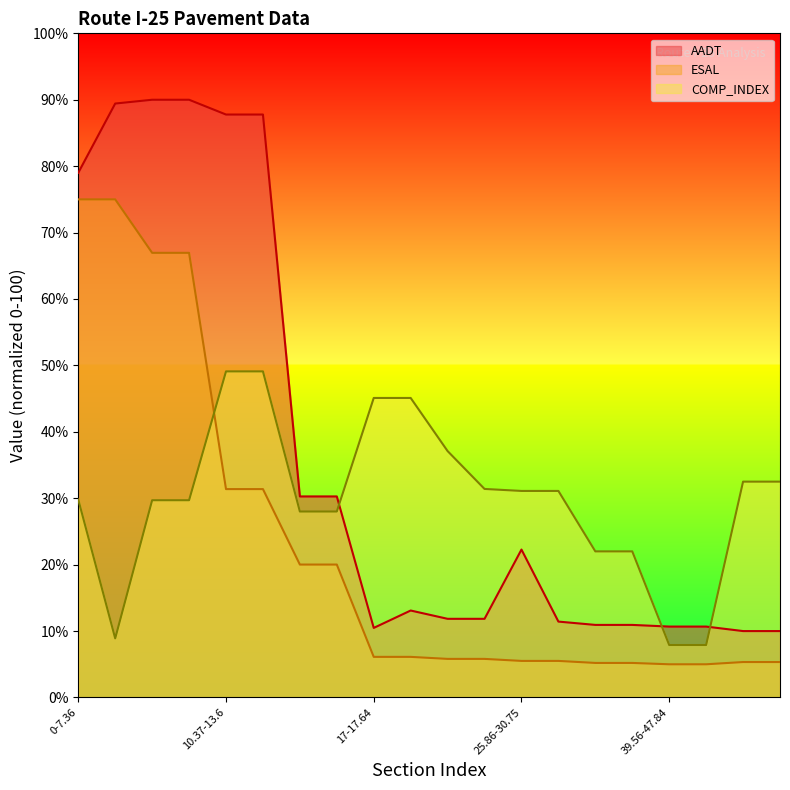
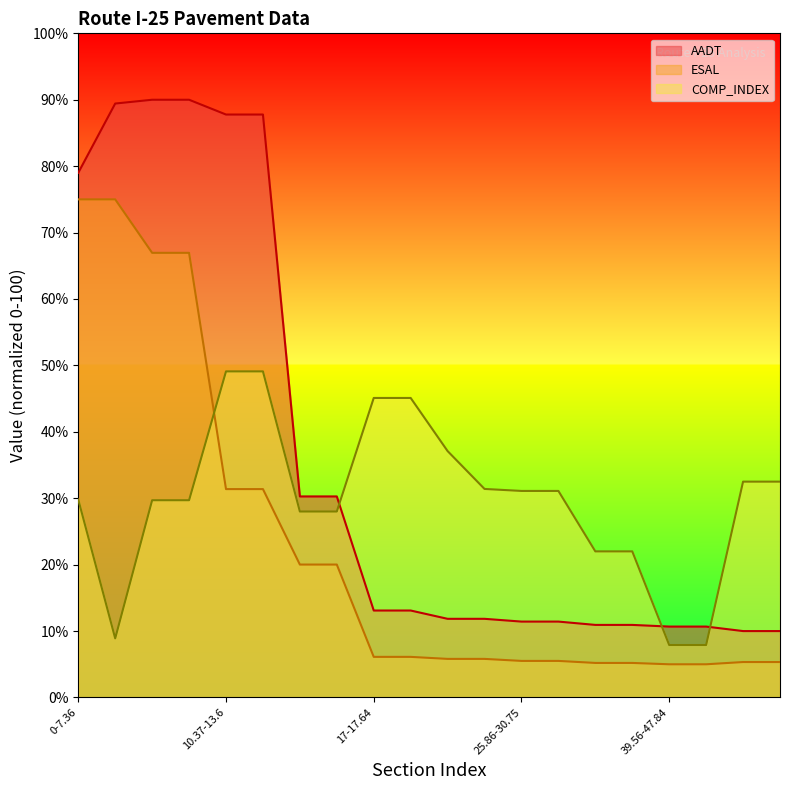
AADT, 17-17.64: 10% -> 13%
AADT, 25.86-30.75: 22% -> 11%
